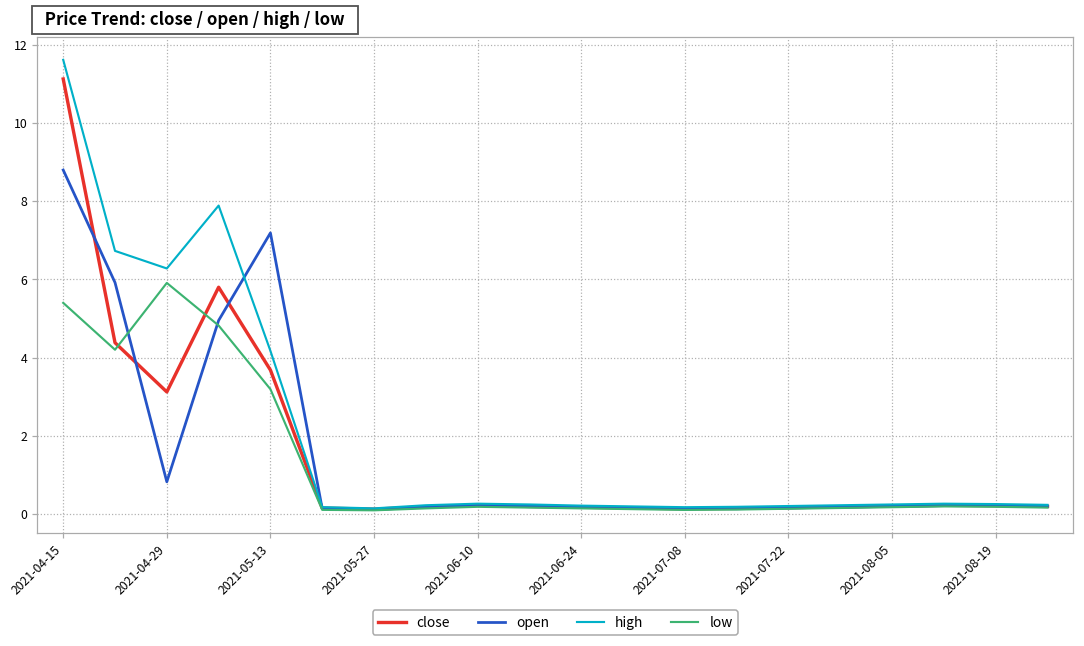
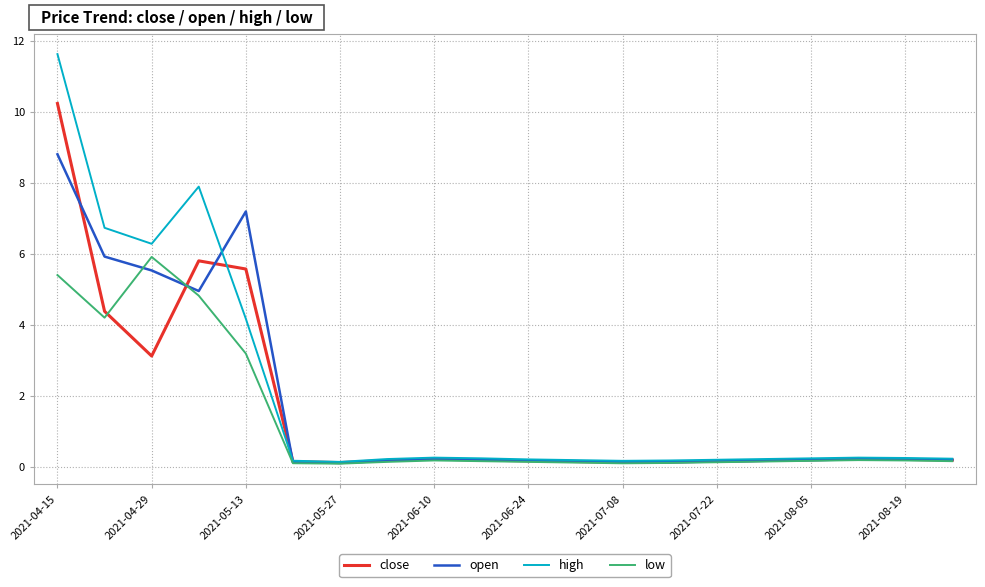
close, 2021-04-15: 11.1 -> 10.2
open, 2021-04-29: 0.8 -> 5.5
close, 2021-05-13: 3.7 -> 5.6
